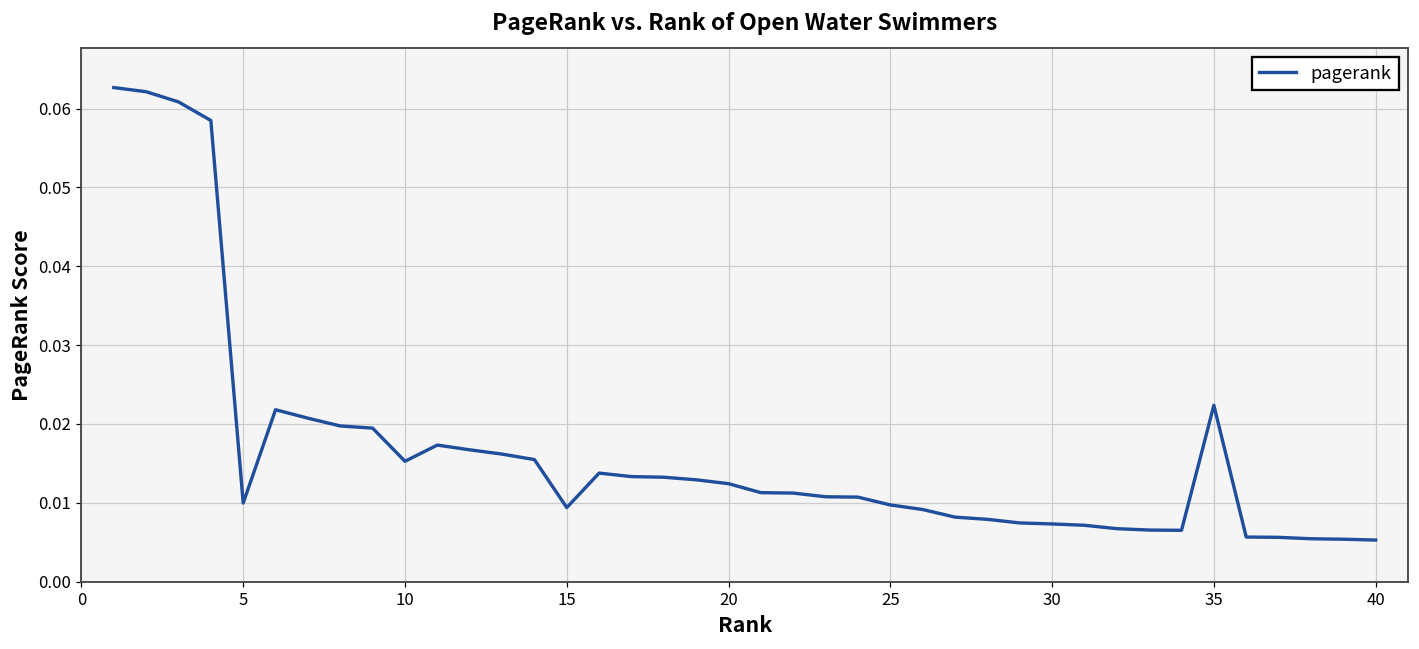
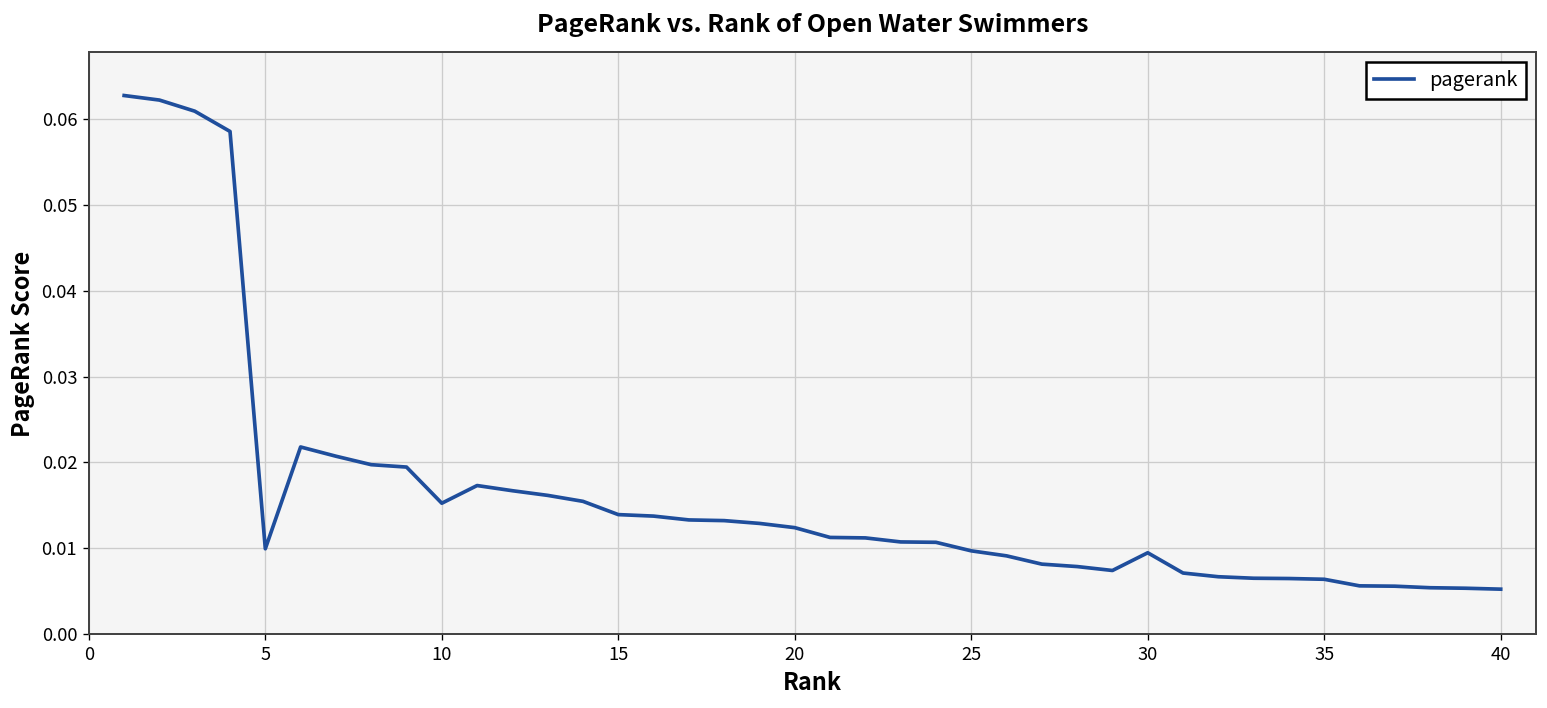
15: 0.009 -> 0.014
30: 0.007 -> 0.010
35: 0.022 -> 0.006
